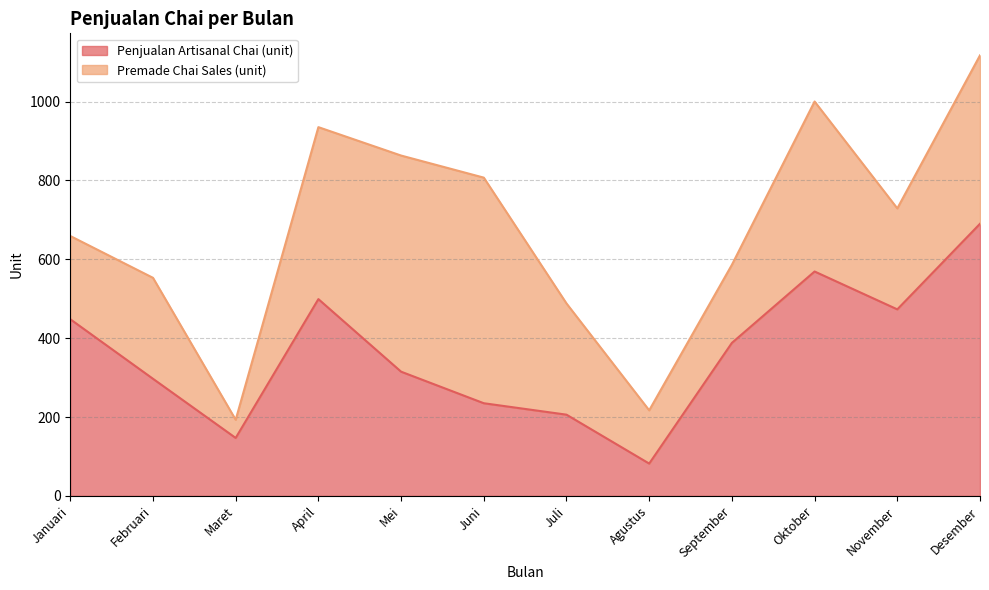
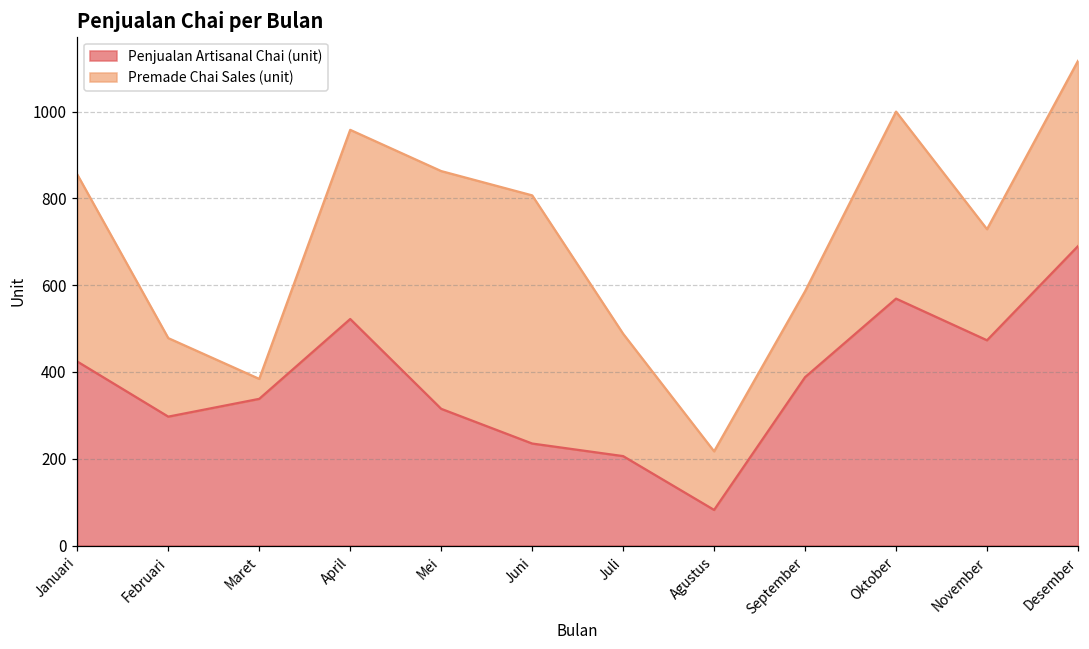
Penjualan Artisanal Chai (unit), Januari: 450 -> 420
Premade Chai Sales (unit), Januari: 210 -> 430
Premade Chai Sales (unit), Februari: 260 -> 180
Penjualan Artisanal Chai (unit), Maret: 150 -> 340
Penjualan Artisanal Chai (unit), April: 500 -> 520
